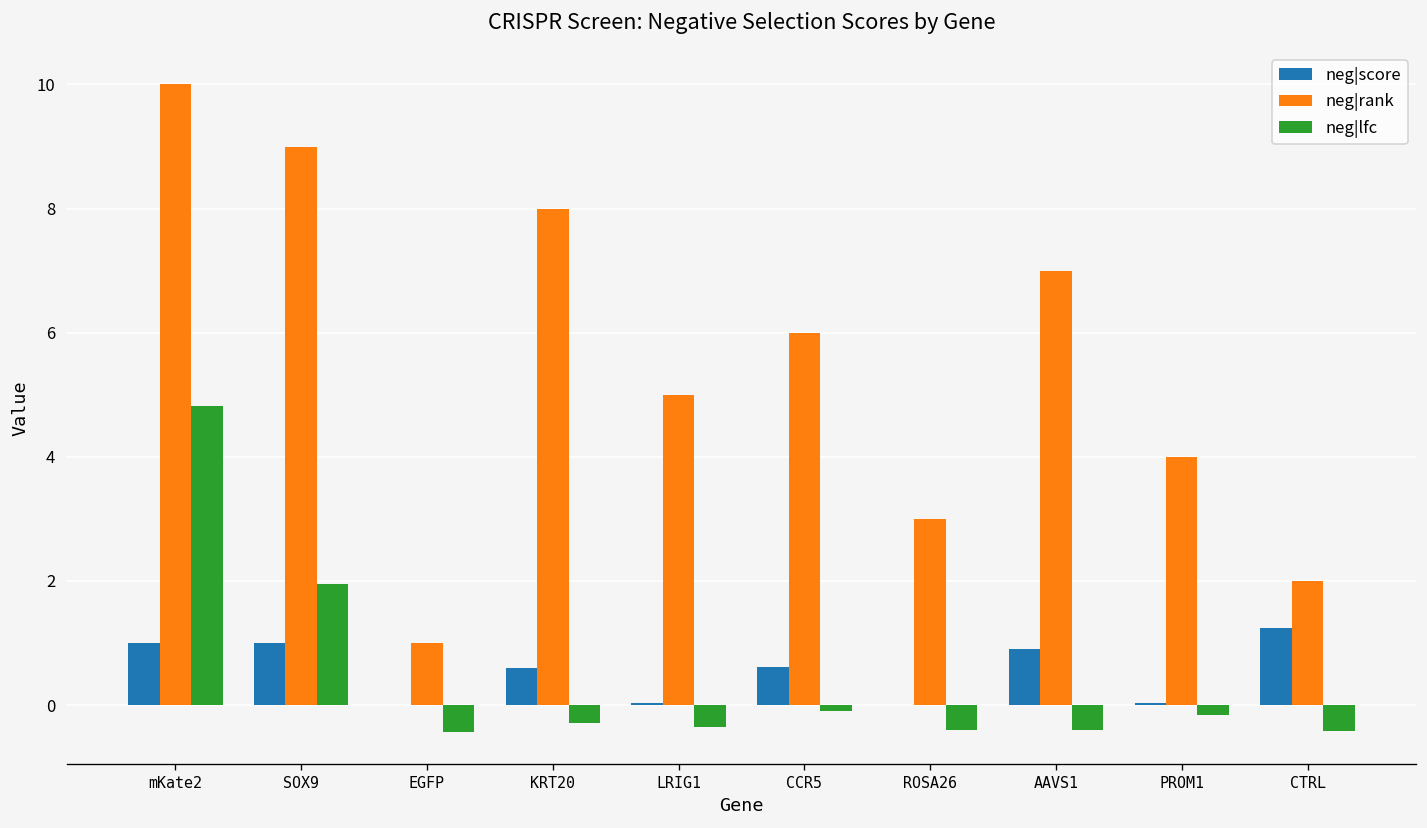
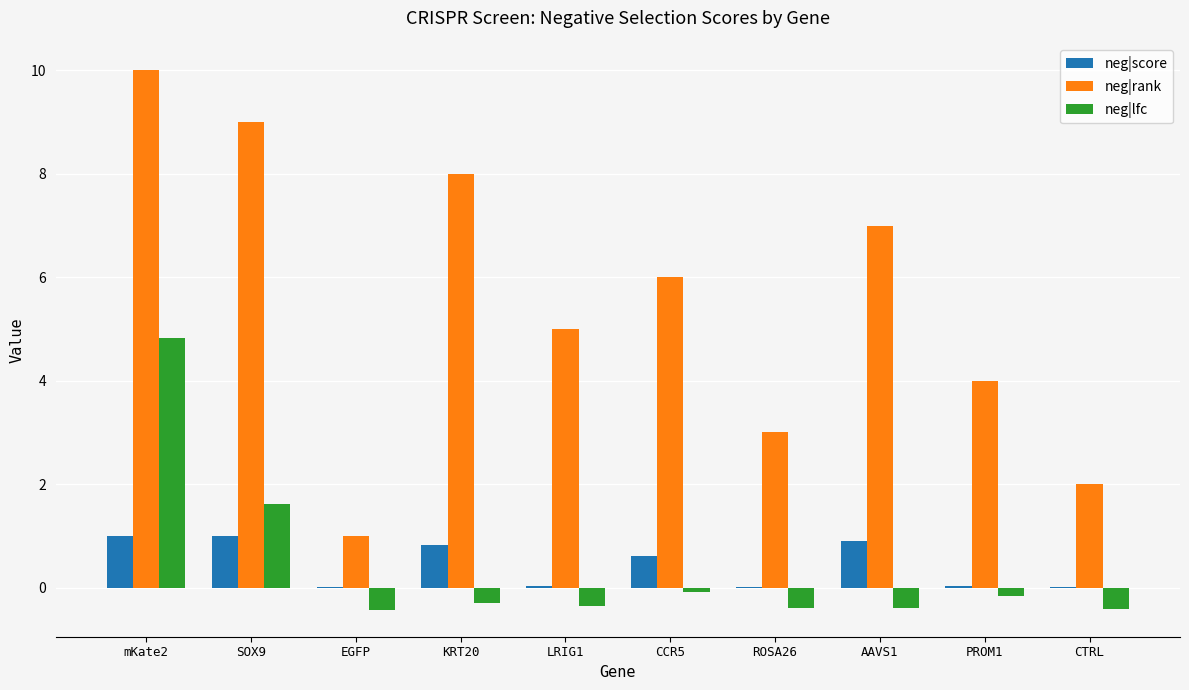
neg|lfc, SOX9: 2.0 -> 1.6
neg|score, KRT20: 0.6 -> 0.8
neg|score, CTRL: 1.2 -> 0.0
